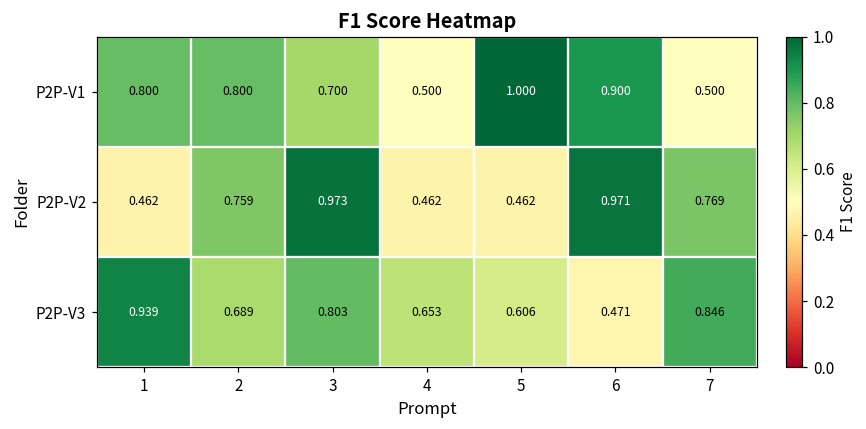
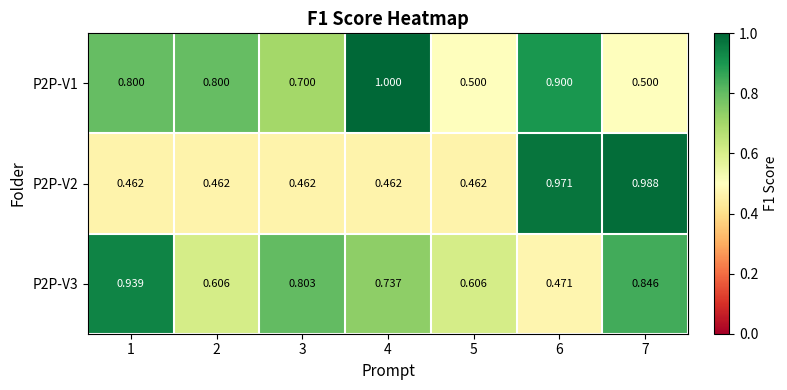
P2P-V1, 4: 0.500 -> 1.000
P2P-V1, 5: 1.000 -> 0.500
P2P-V2, 2: 0.759 -> 0.462
P2P-V2, 3: 0.973 -> 0.462
P2P-V2, 7: 0.769 -> 0.988
P2P-V3, 2: 0.689 -> 0.606
P2P-V3, 4: 0.653 -> 0.737
